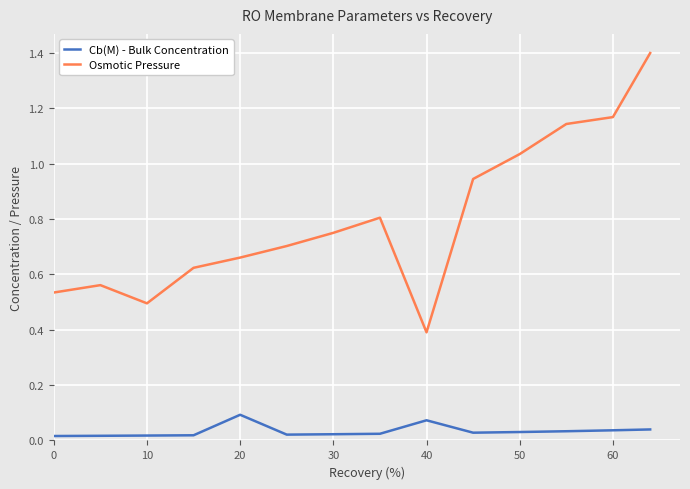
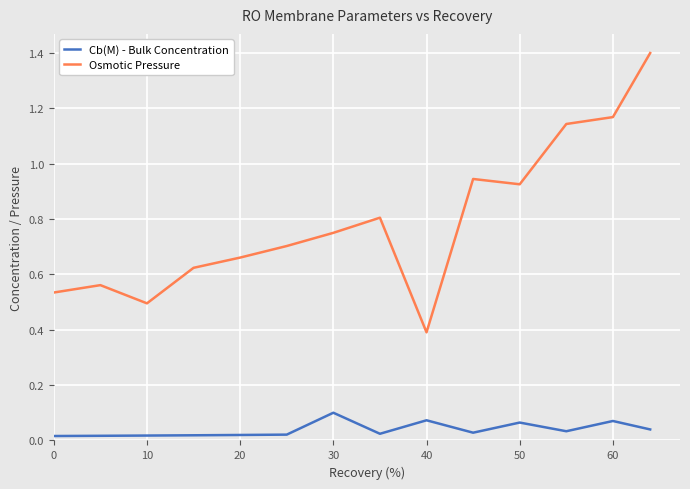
Cb(M) - Bulk Concentration, 20: 0.09 -> 0.02
Cb(M) - Bulk Concentration, 30: 0.02 -> 0.10
Cb(M) - Bulk Concentration, 50: 0.03 -> 0.06
Osmotic Pressure, 50: 1.03 -> 0.93
Cb(M) - Bulk Concentration, 60: 0.04 -> 0.07
